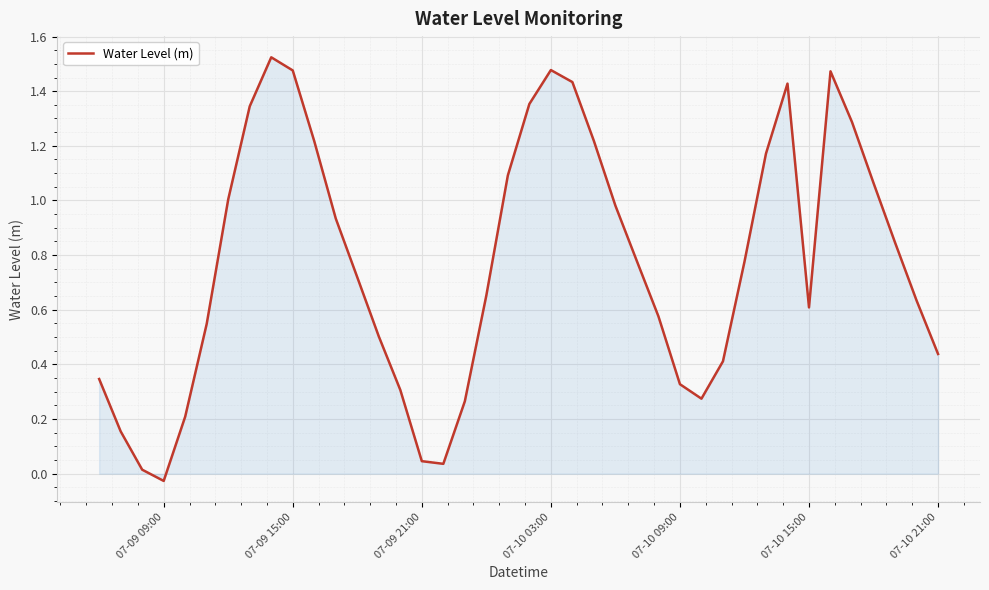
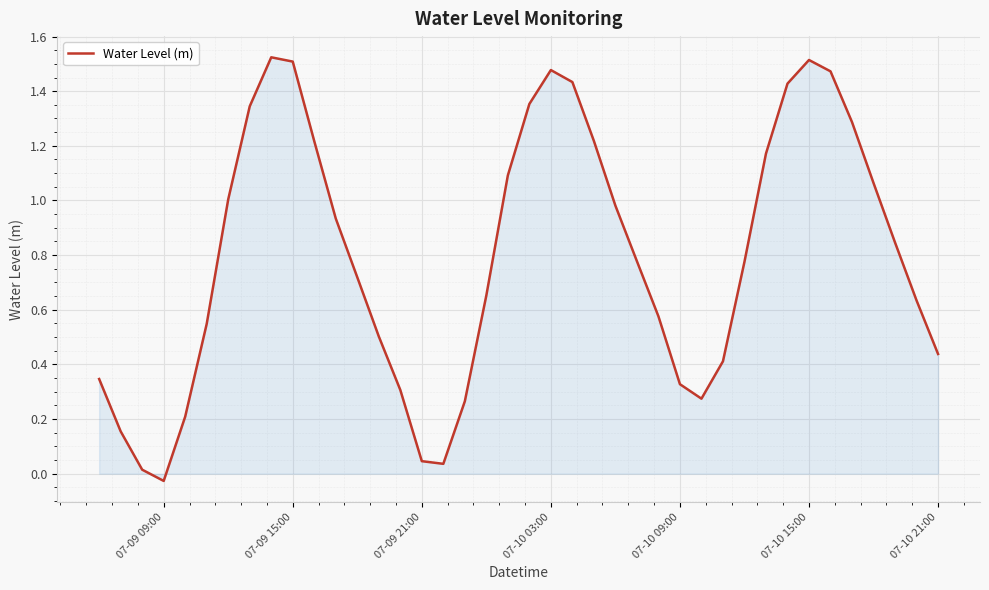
Water Level (m), 07-09 15:00: 1.48 -> 1.51
Water Level (m), 07-10 15:00: 0.61 -> 1.51
